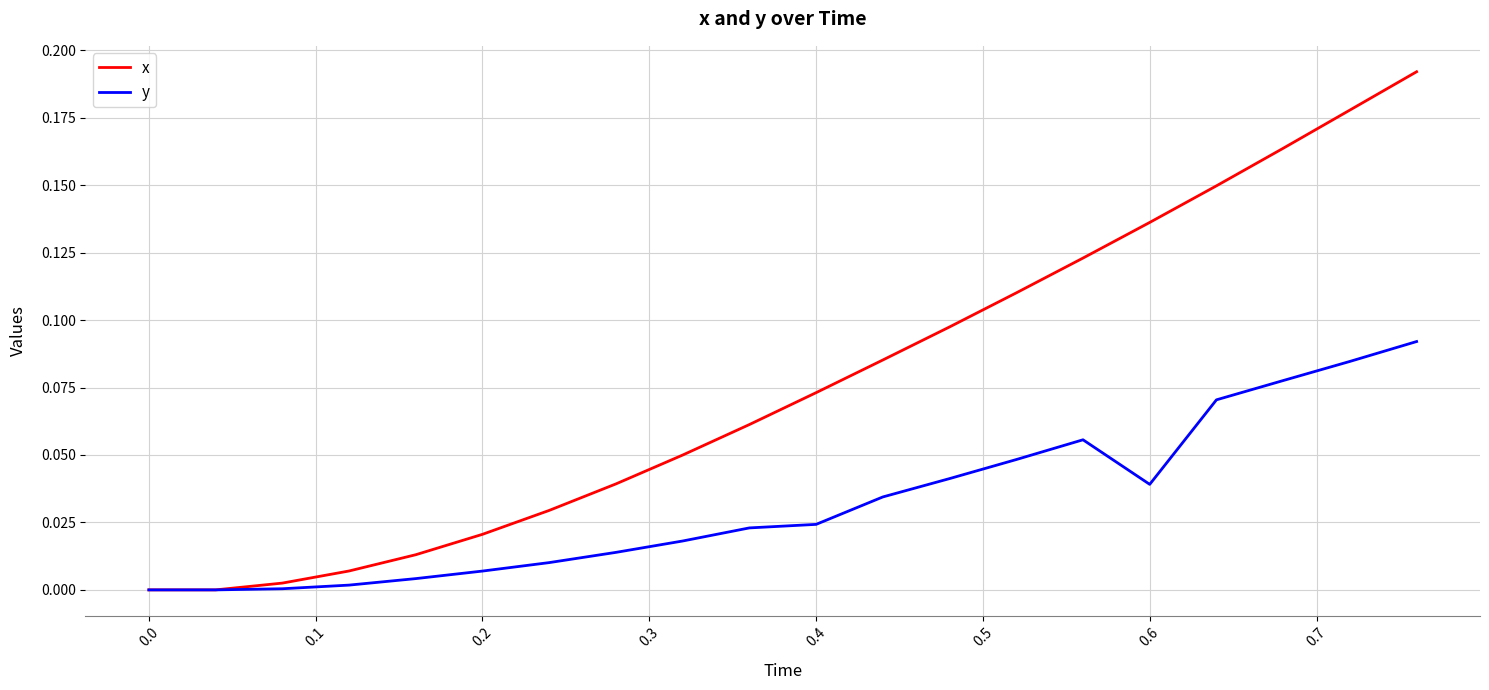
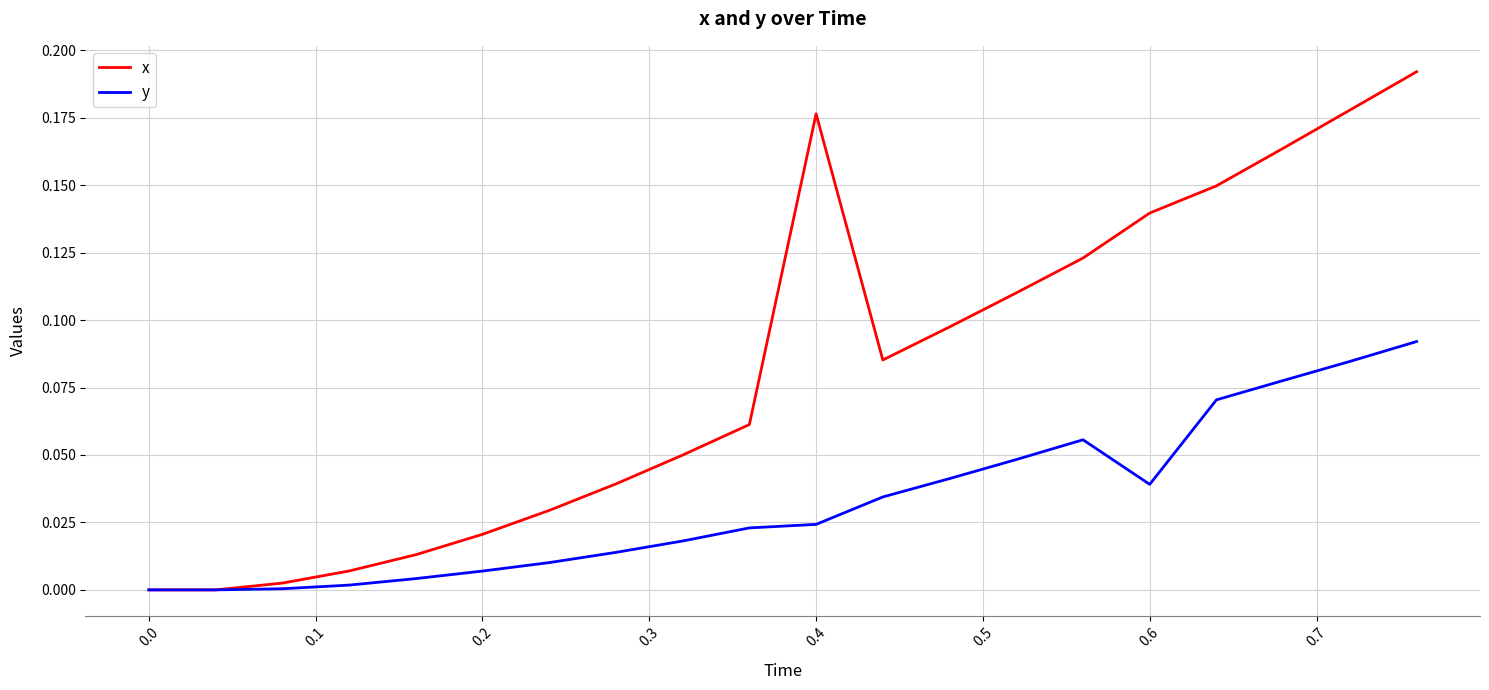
x, 0.4: 0.073 -> 0.176
x, 0.6: 0.136 -> 0.140
